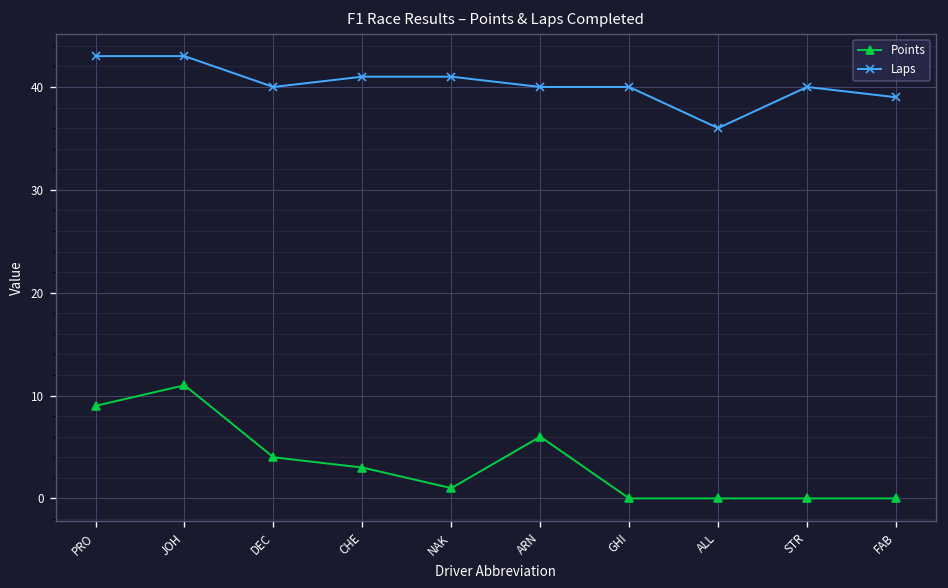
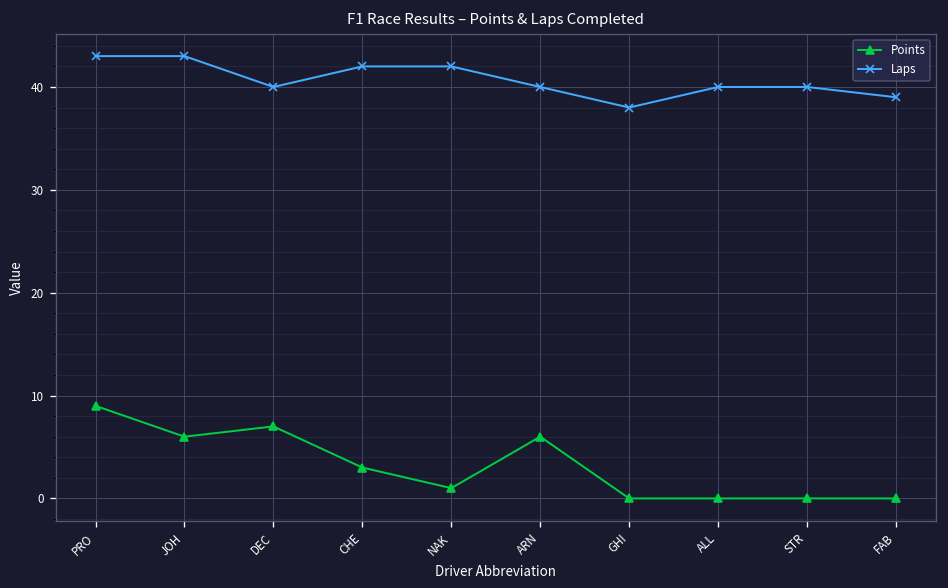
Points, JOH: 11 -> 6
Points, DEC: 4 -> 7
Laps, CHE: 41 -> 42
Laps, NAK: 41 -> 42
Laps, GHI: 40 -> 38
Laps, ALL: 36 -> 40
